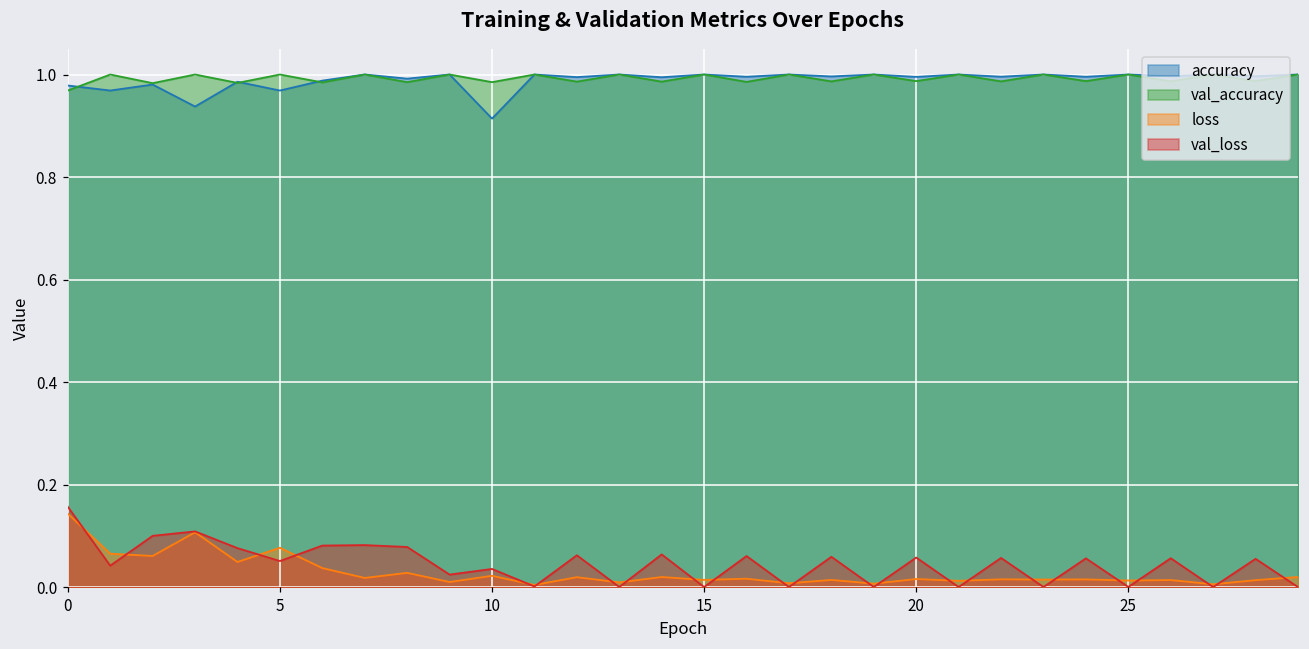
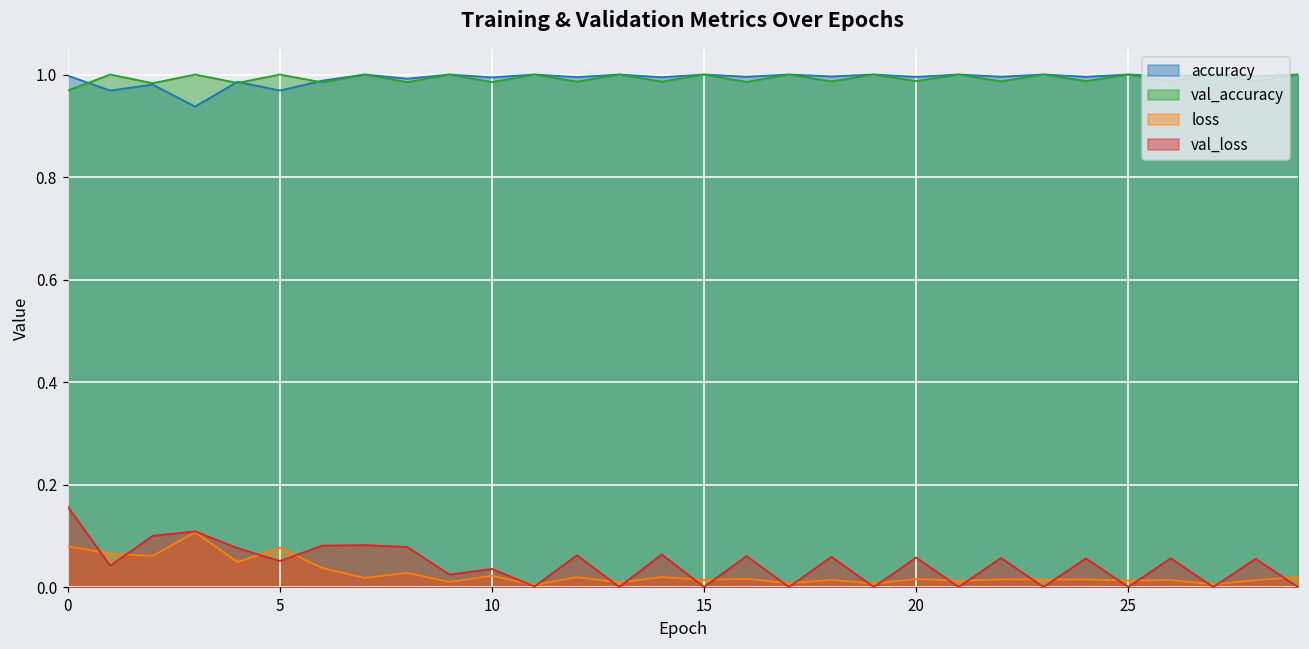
accuracy, 0: 0.98 -> 1.00
loss, 0: 0.14 -> 0.08
accuracy, 10: 0.91 -> 0.99
